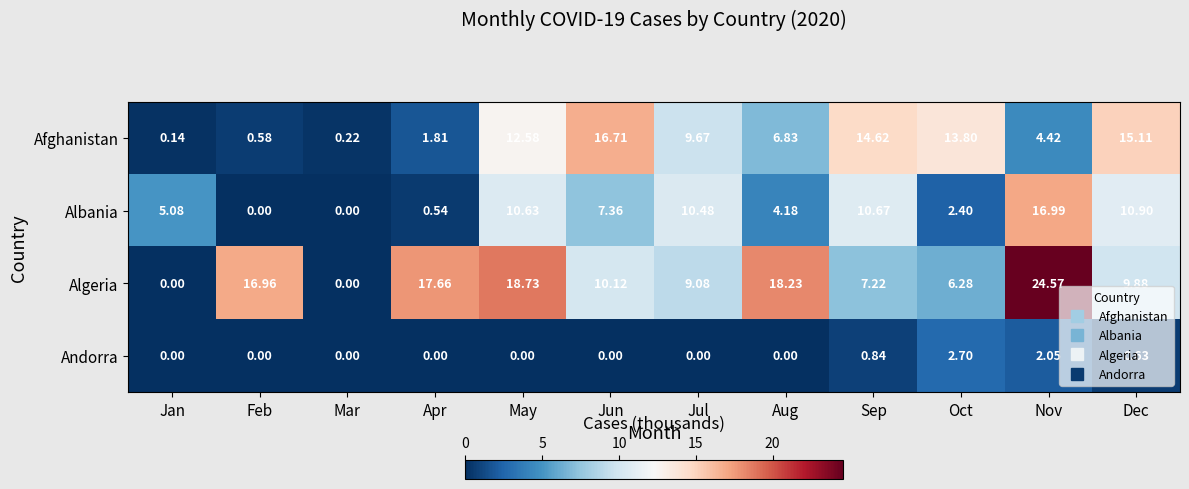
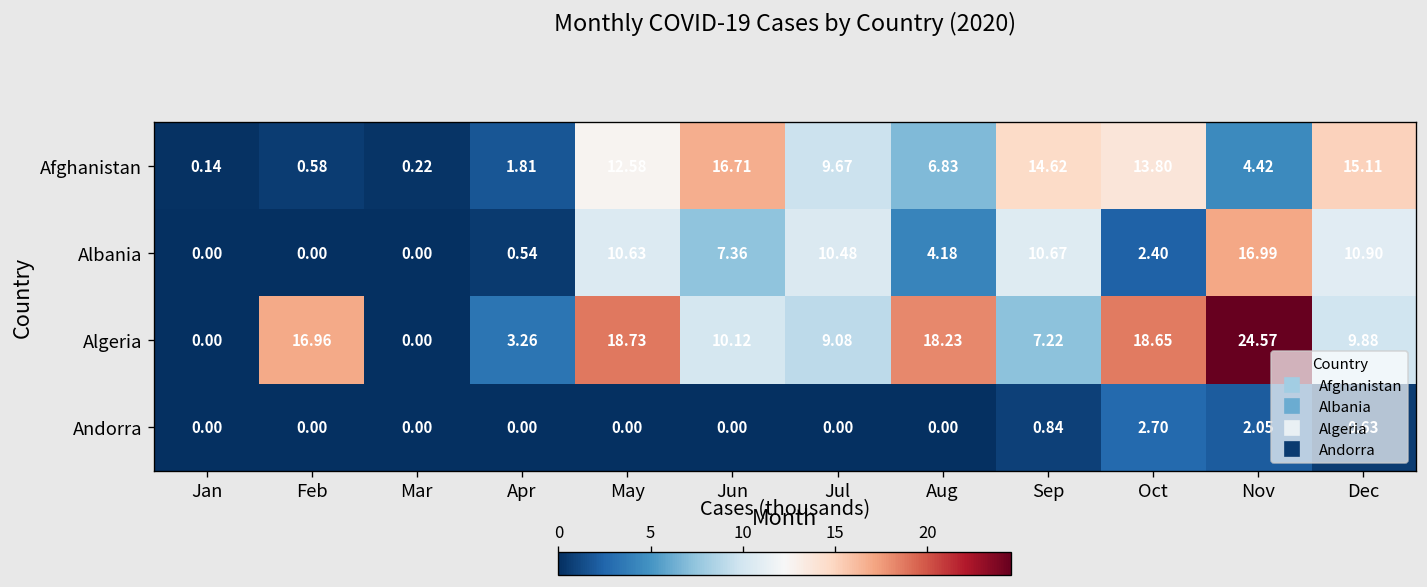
Albania, Jan: 5.08 -> 0.00
Algeria, Apr: 17.66 -> 3.26
Algeria, Oct: 6.28 -> 18.65
